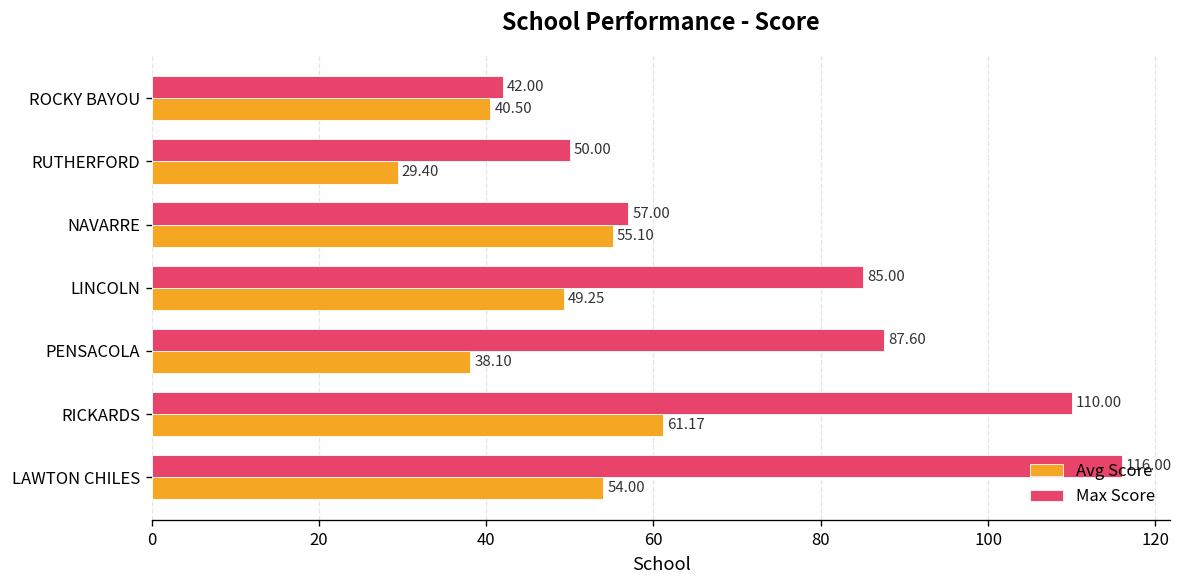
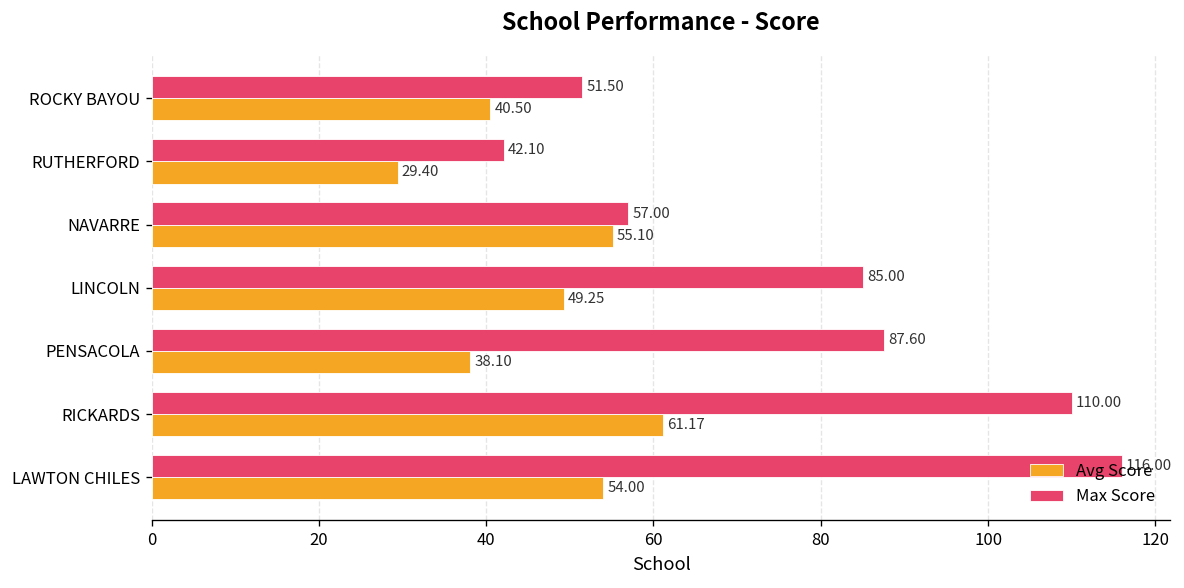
Max Score, ROCKY BAYOU: 42.00 -> 51.50
Max Score, RUTHERFORD: 50.00 -> 42.10
